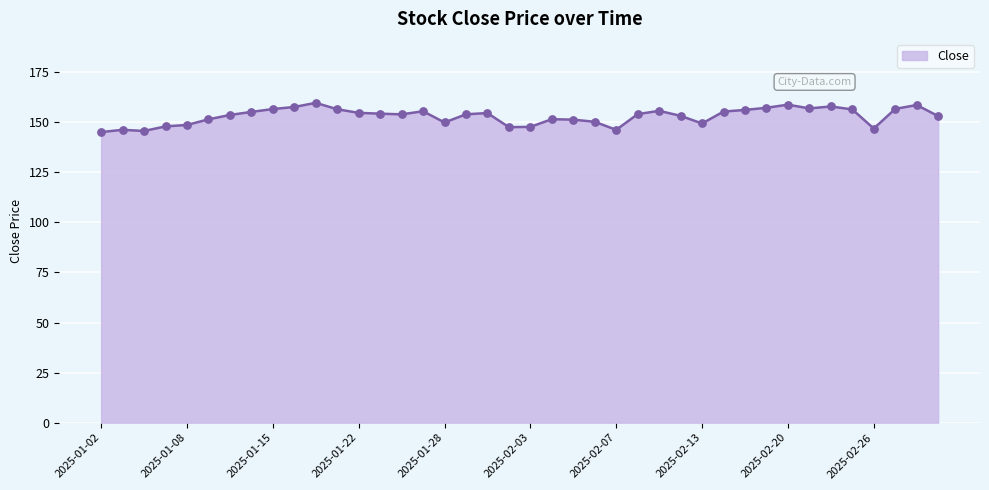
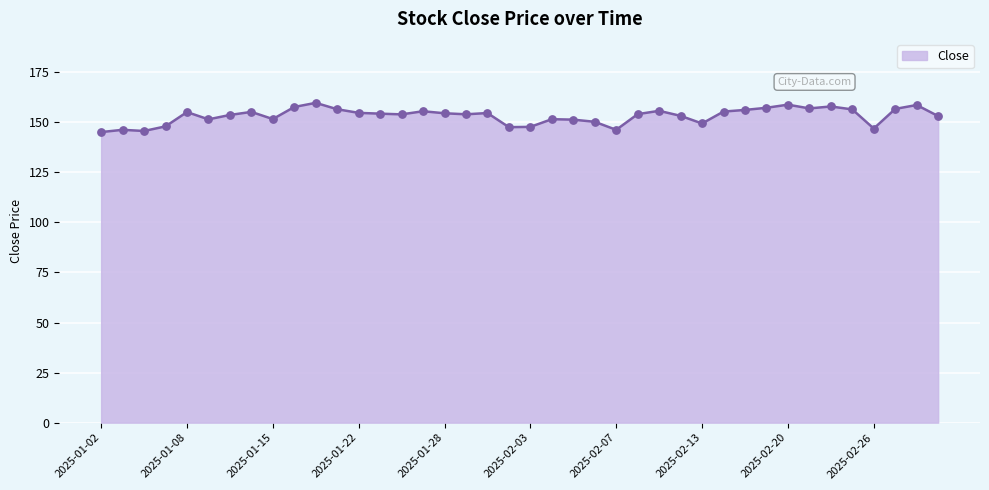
2025-01-08: 149 -> 155
2025-01-15: 157 -> 152
2025-01-28: 150 -> 154
